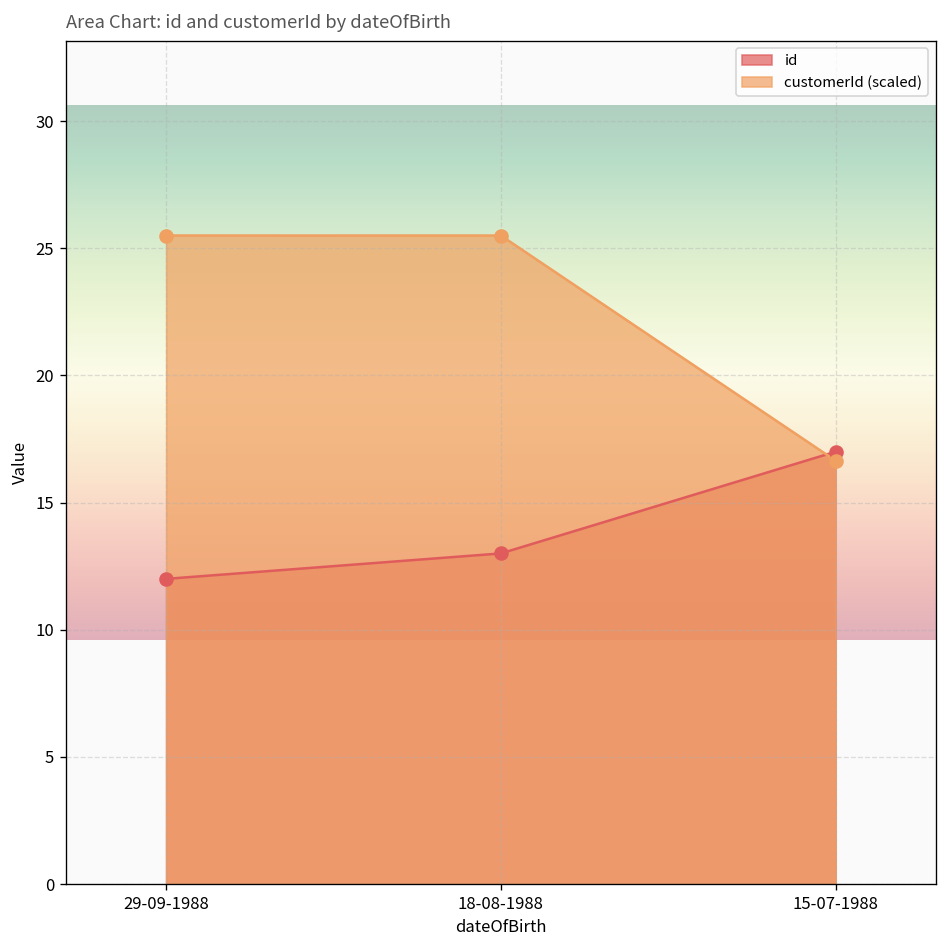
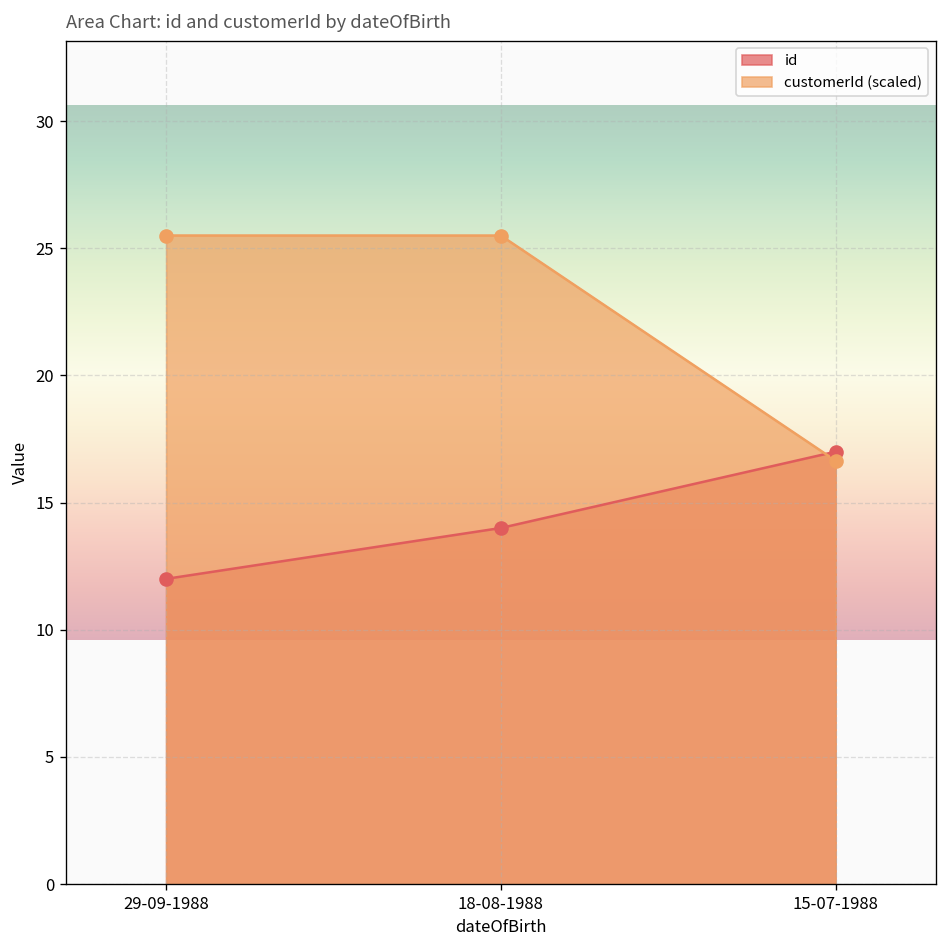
id, 18-08-1988: 13 -> 14
